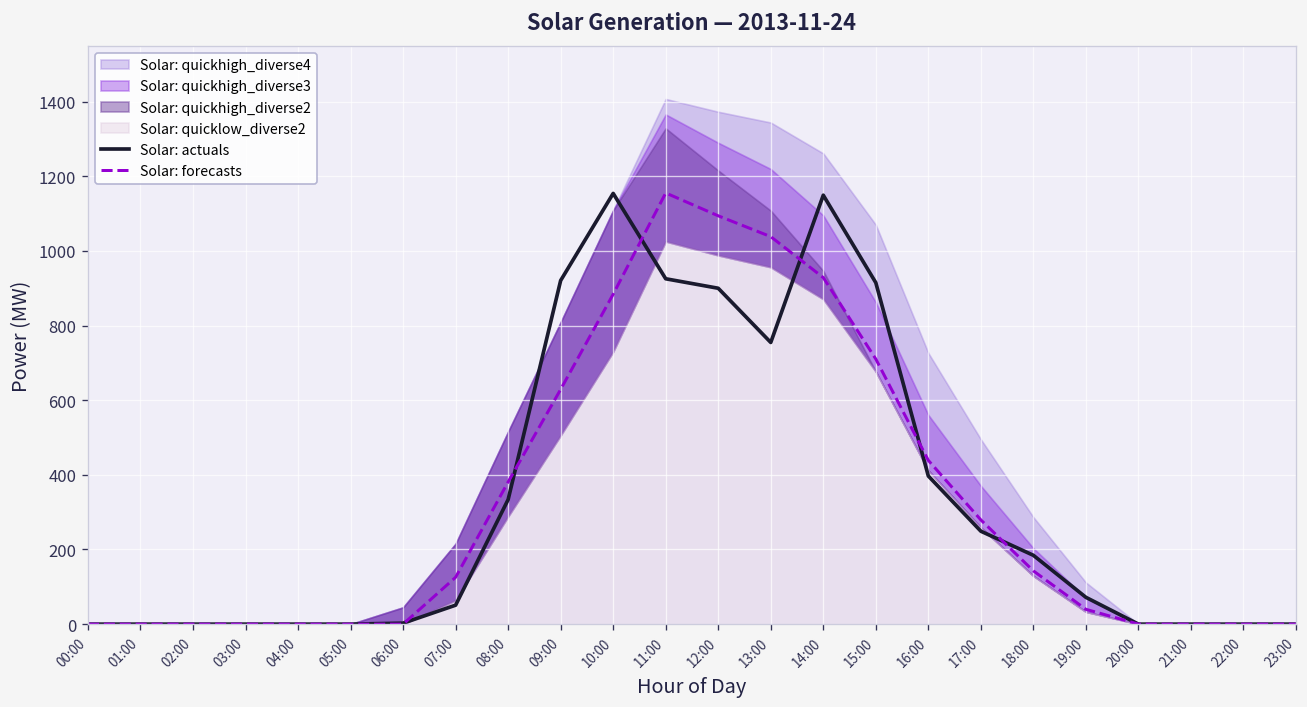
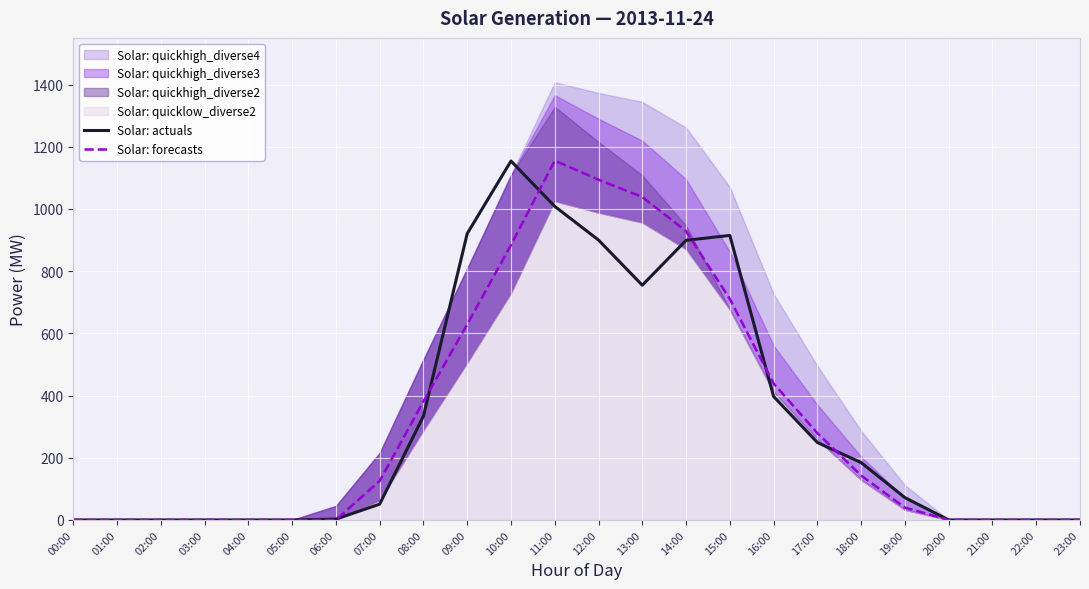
Solar: actuals, 11:00: 930 -> 1010
Solar: actuals, 14:00: 1150 -> 900
